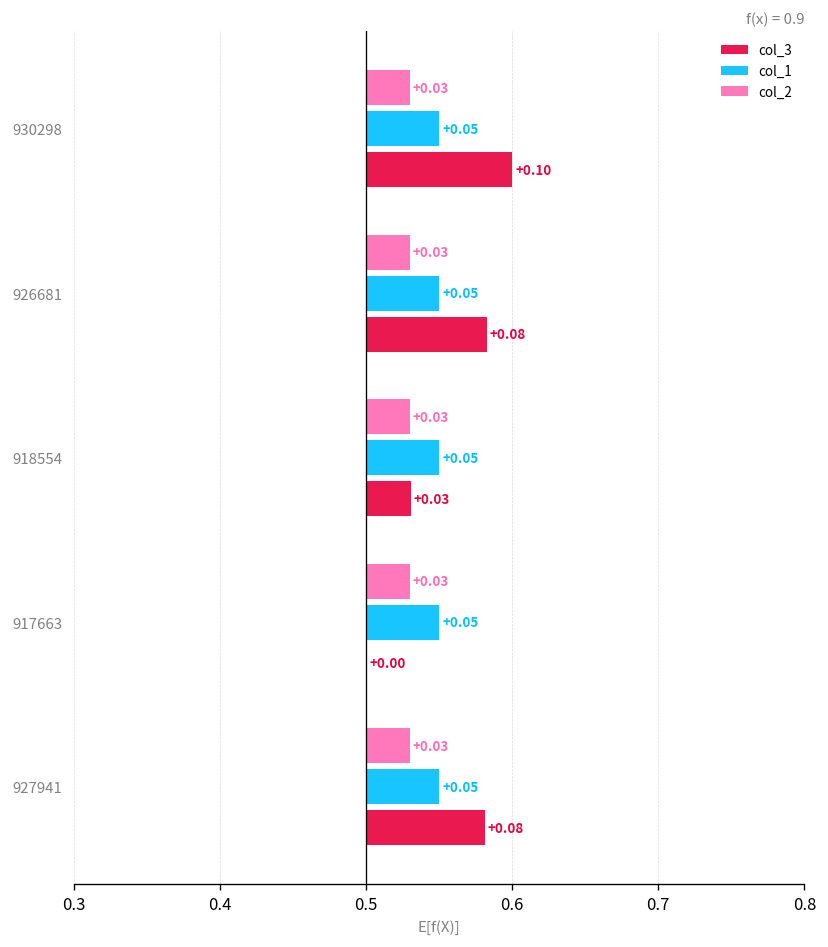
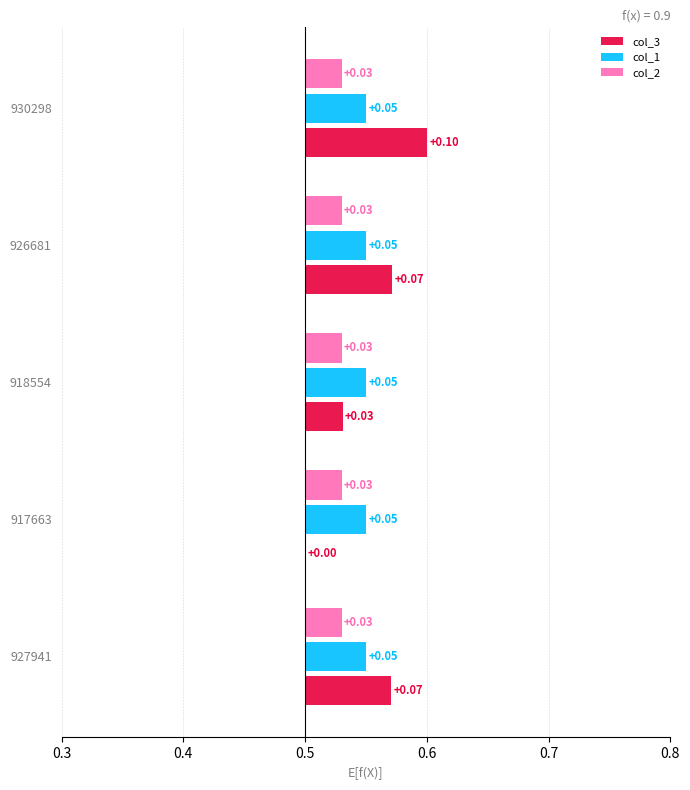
col_3, 926681: +0.08 -> +0.07
col_3, 927941: +0.08 -> +0.07
